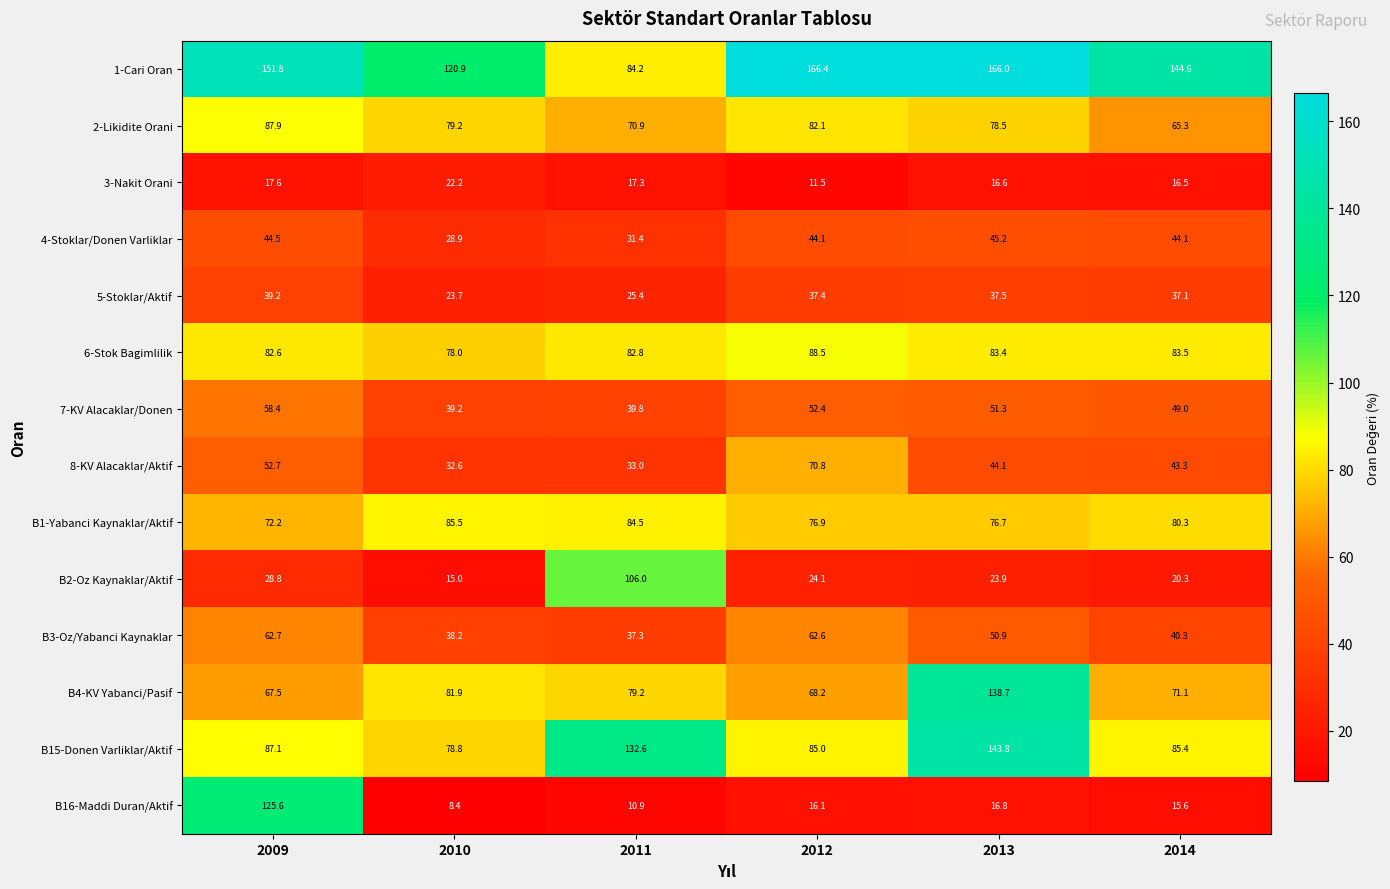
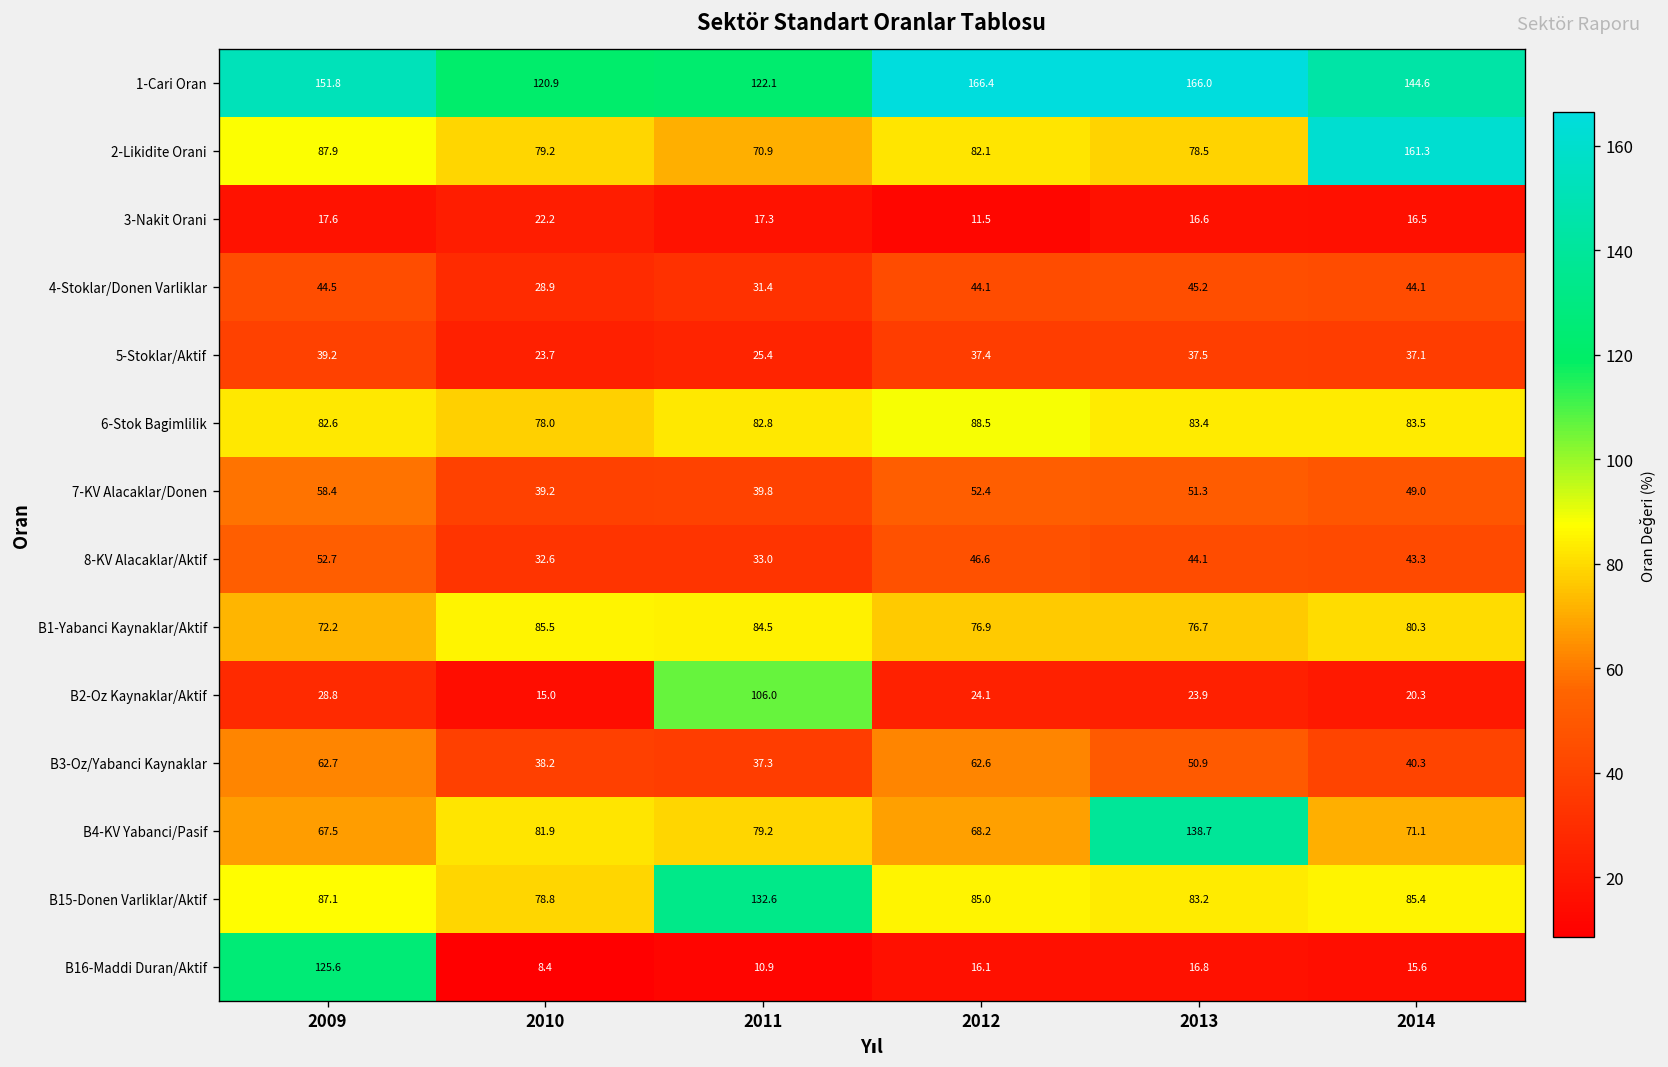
1-Cari Oran, 2011: 84.2 -> 122.1
2-Likidite Orani, 2014: 65.3 -> 161.3
8-KV Alacaklar/Aktif, 2012: 70.8 -> 46.6
B15-Donen Varliklar/Aktif, 2013: 143.8 -> 83.2
